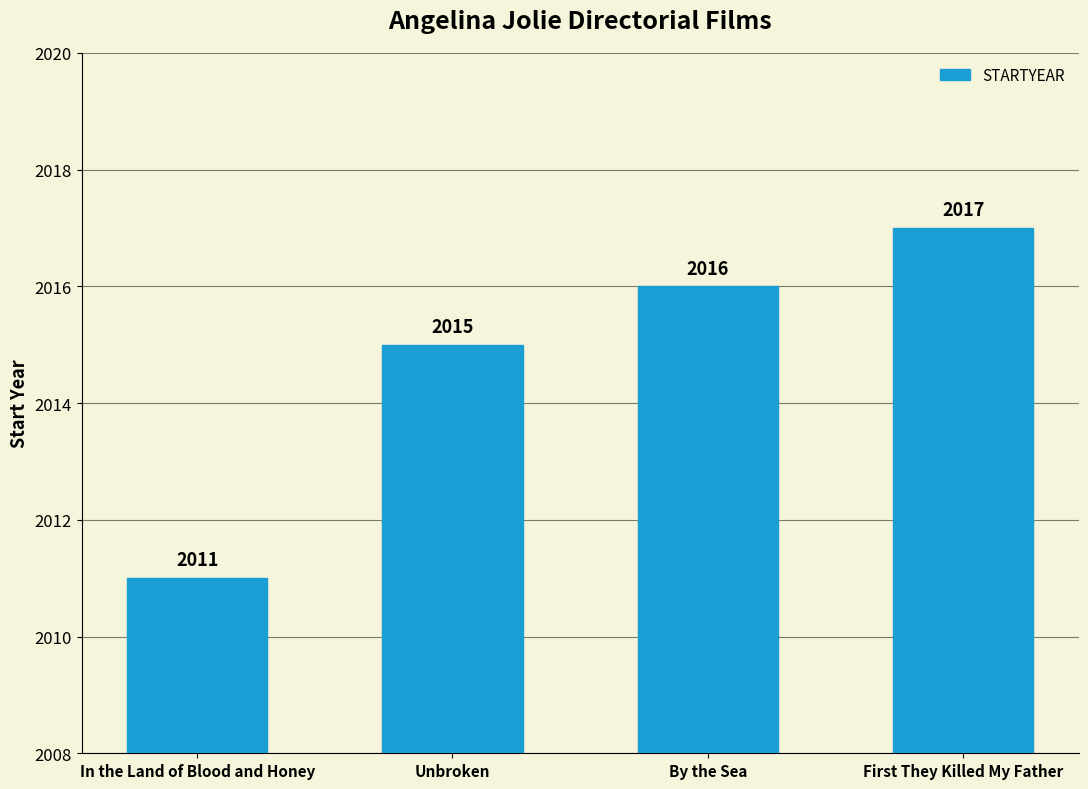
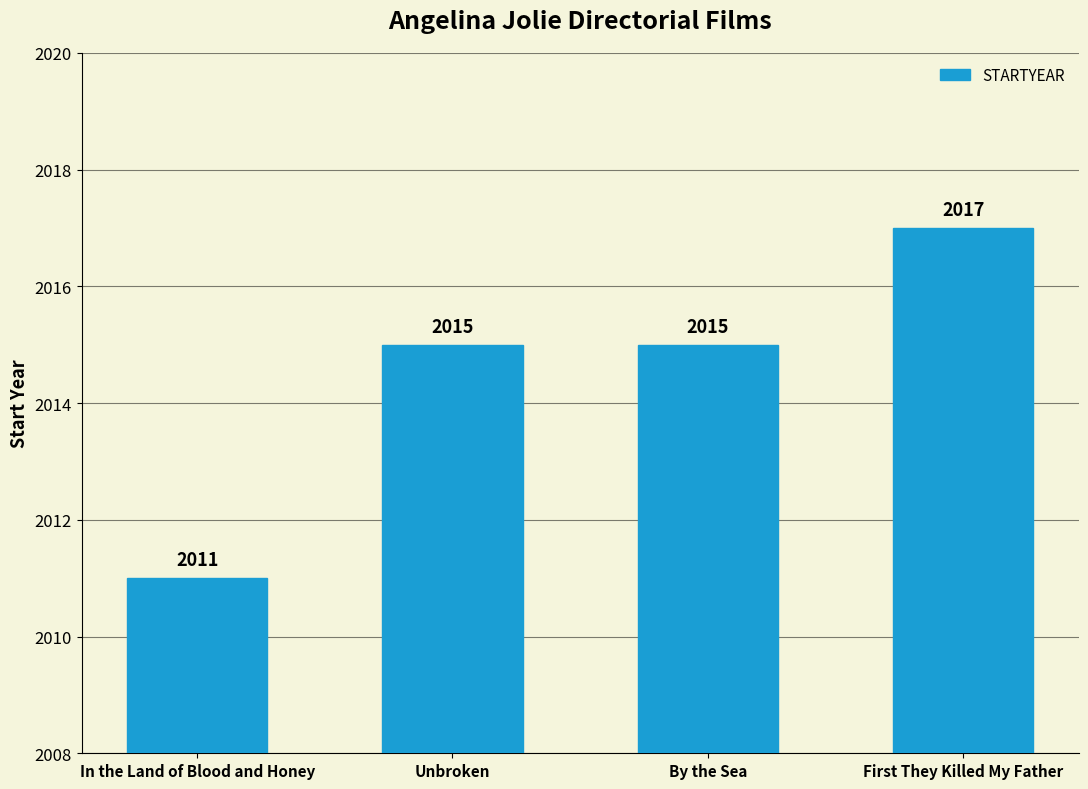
By the Sea: 2016 -> 2015
